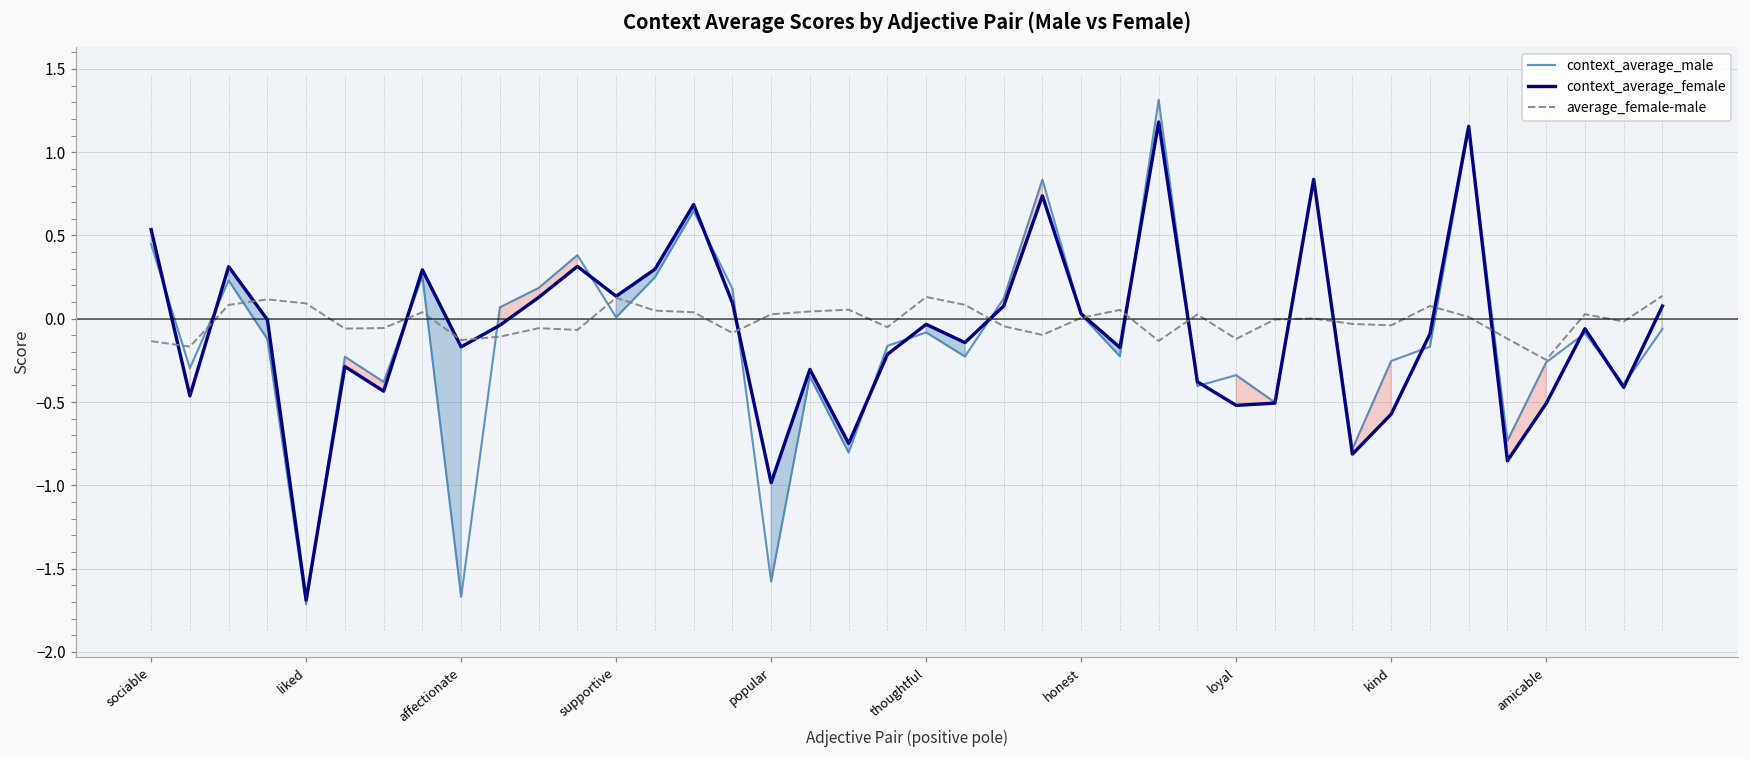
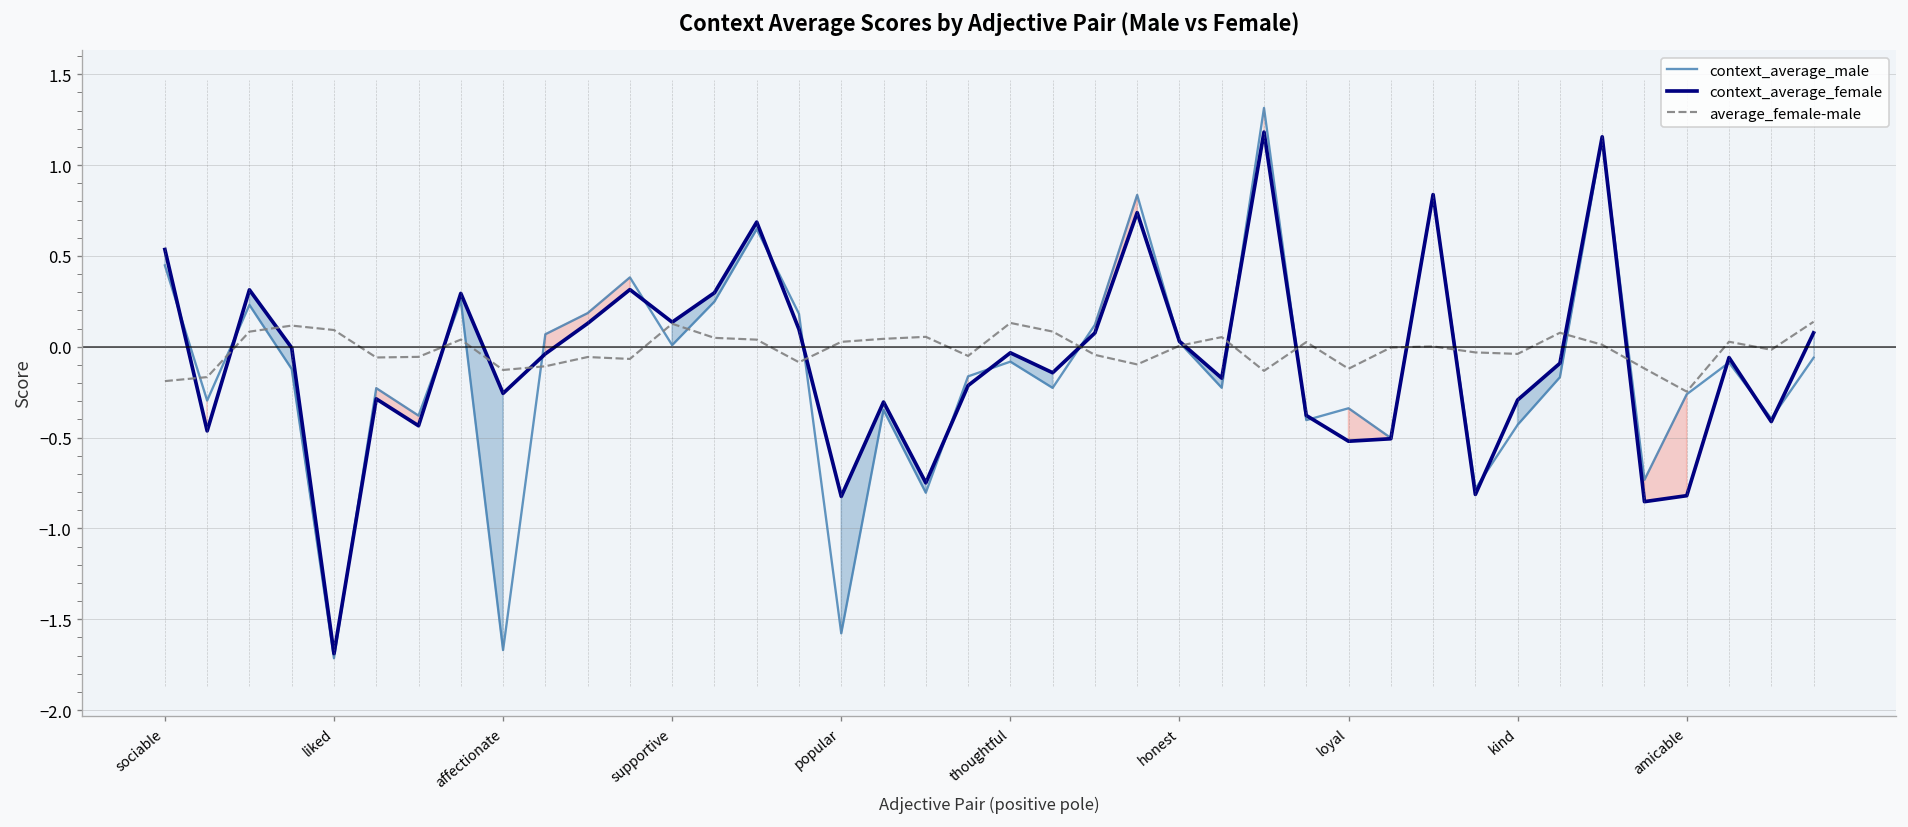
average_female-male, sociable: -0.13 -> -0.19
context_average_female, affectionate: -0.17 -> -0.26
context_average_female, popular: -0.98 -> -0.82
context_average_male, kind: -0.25 -> -0.43
context_average_female, kind: -0.57 -> -0.29
context_average_female, amicable: -0.51 -> -0.82
